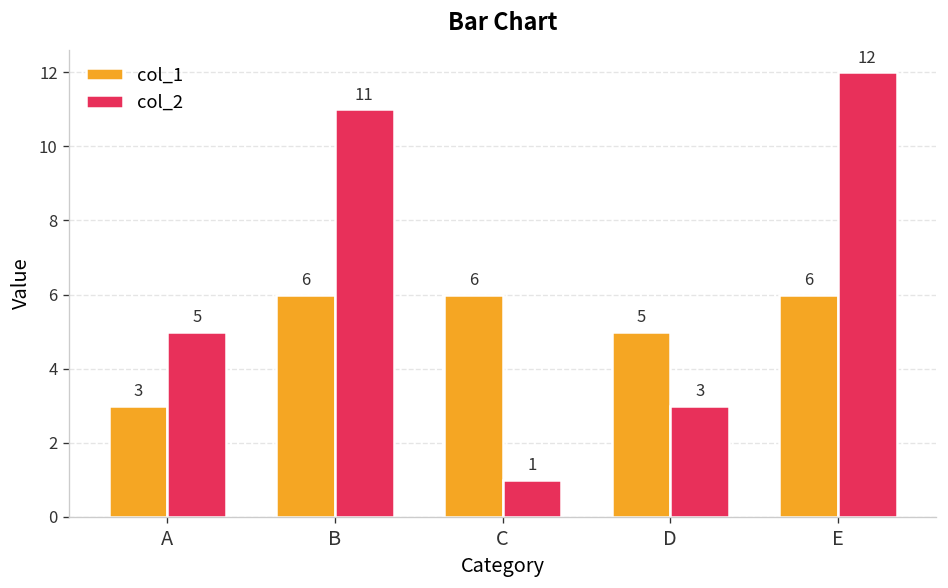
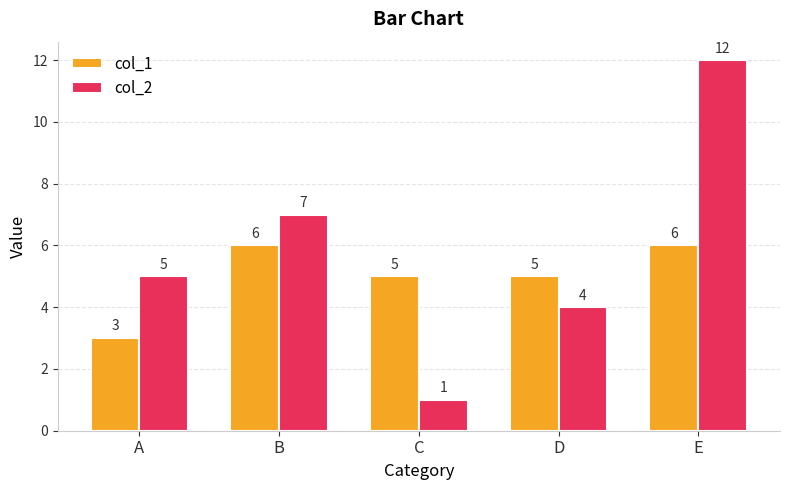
col_2, B: 11 -> 7
col_1, C: 6 -> 5
col_2, D: 3 -> 4
